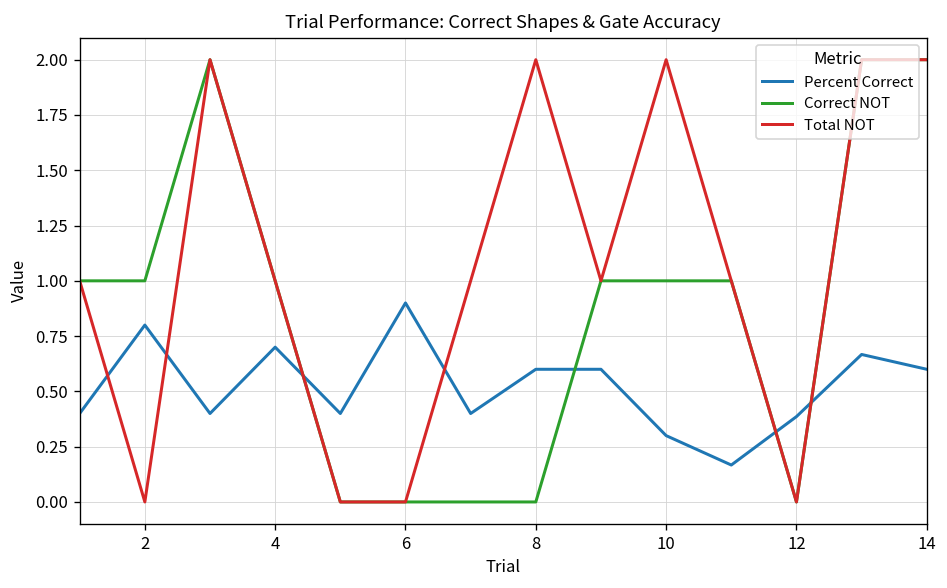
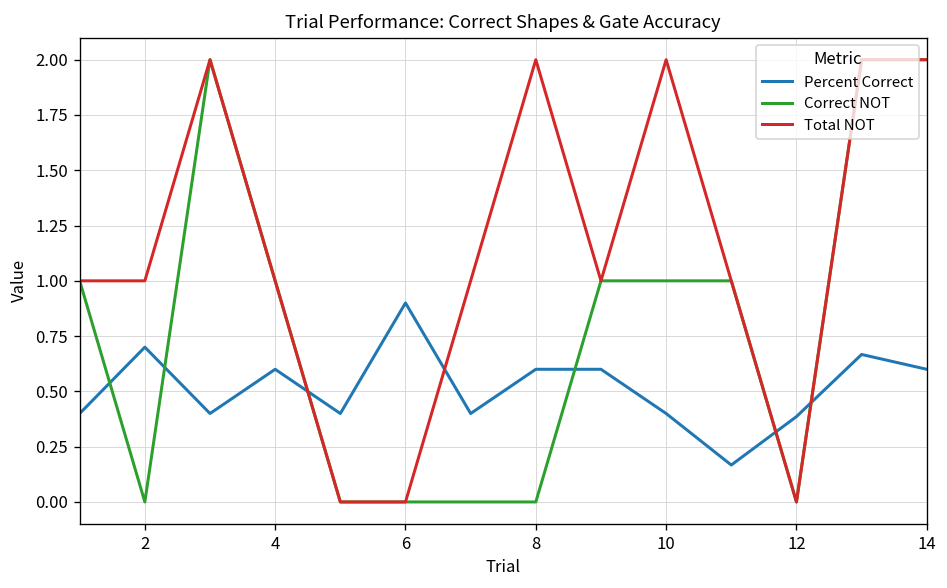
Percent Correct, 2: 0.8 -> 0.7
Correct NOT, 2: 1 -> 0
Total NOT, 2: 0 -> 1
Percent Correct, 4: 0.7 -> 0.6
Percent Correct, 10: 0.3 -> 0.4
